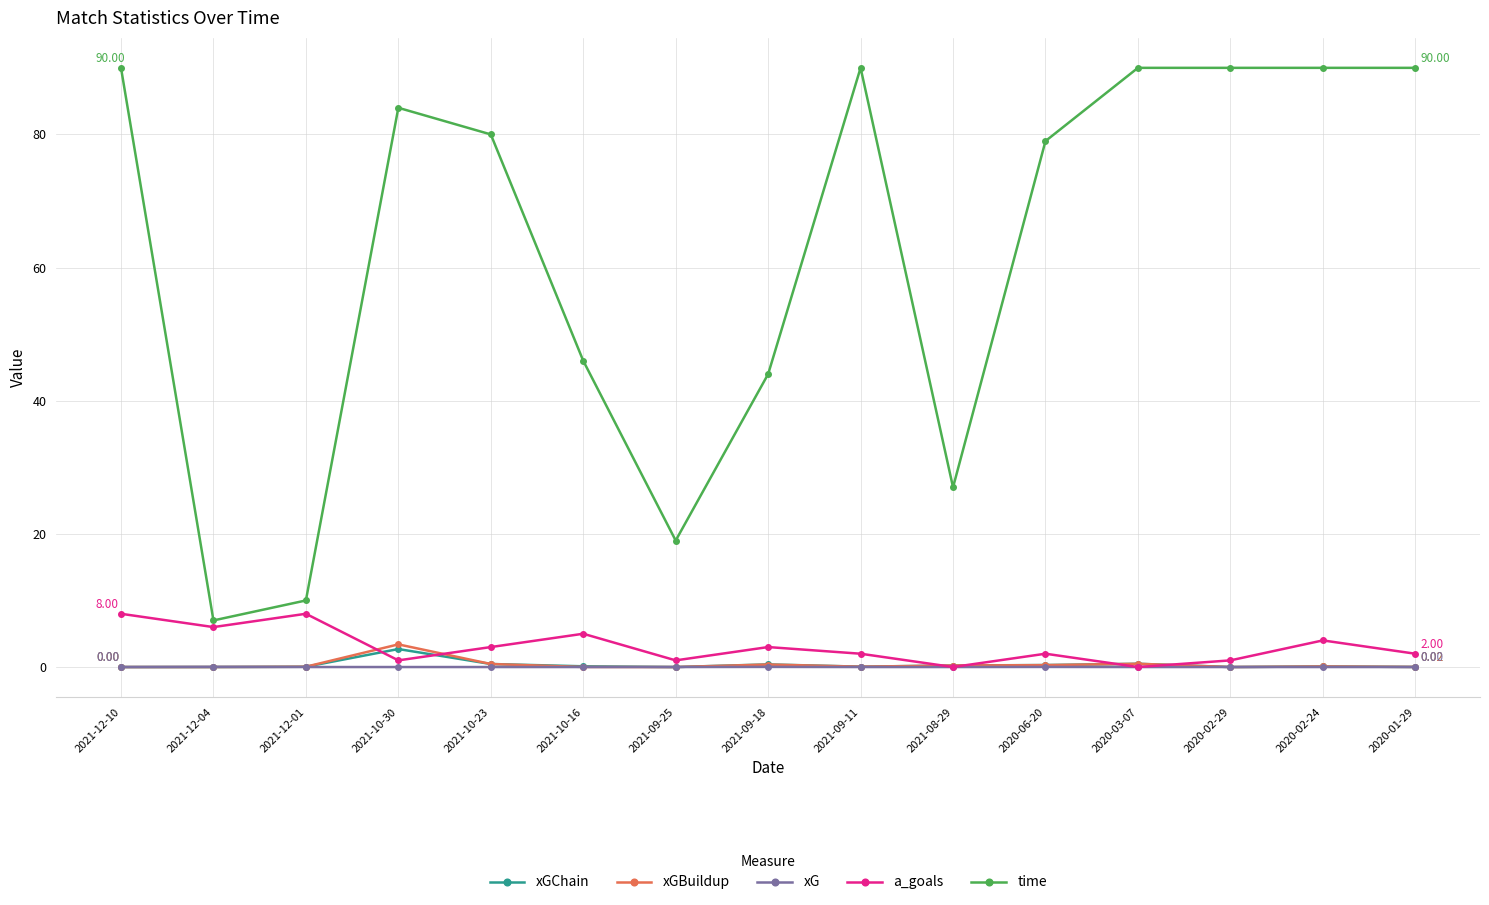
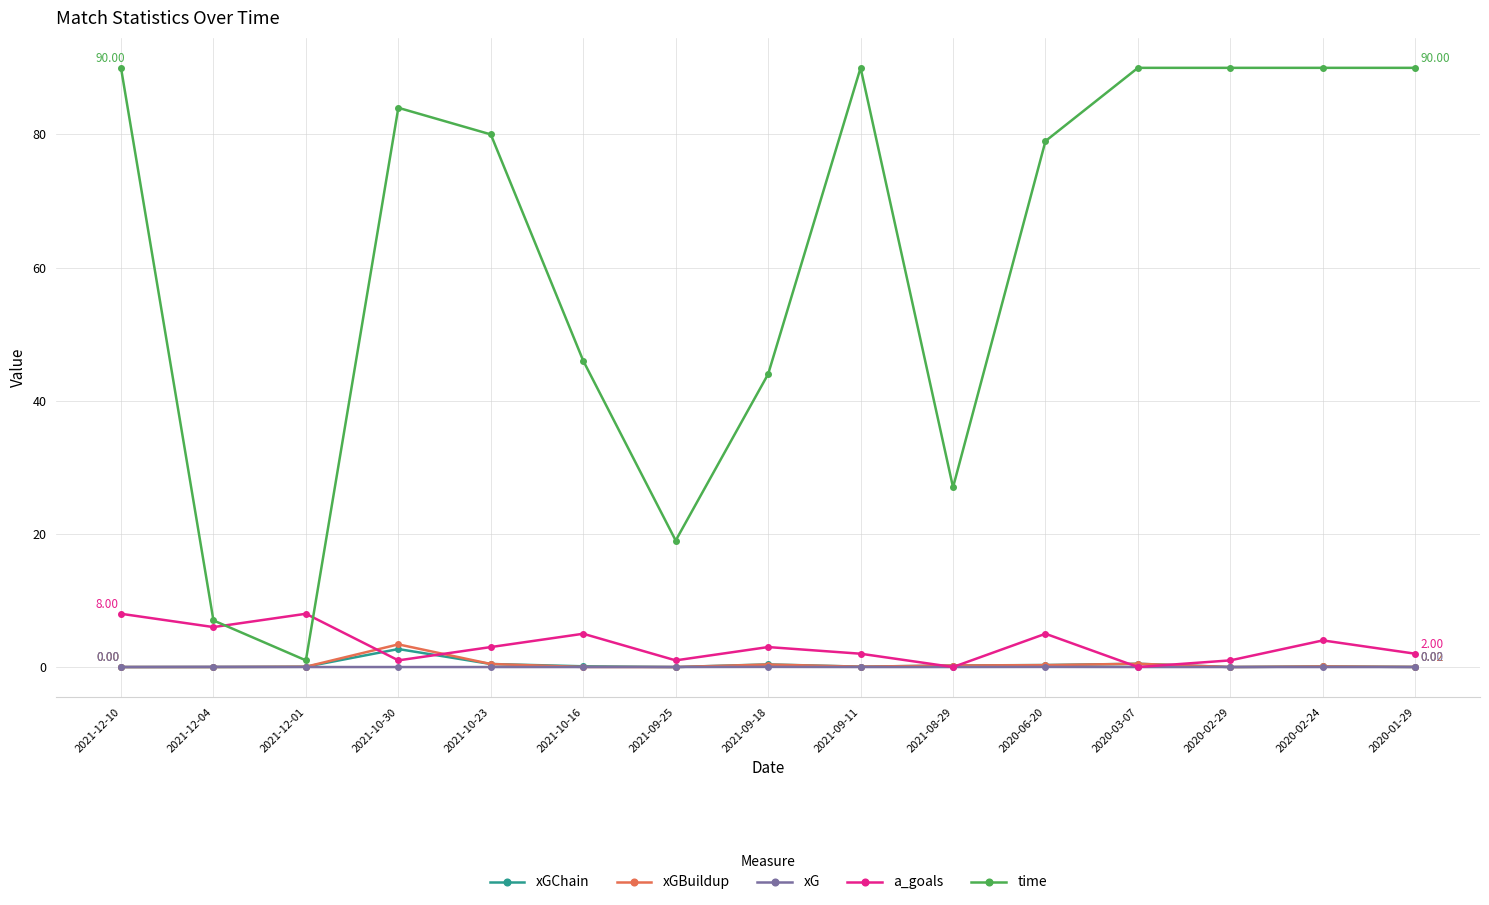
time, 2021-12-01: 10 -> 1
a_goals, 2020-06-20: 2 -> 5
